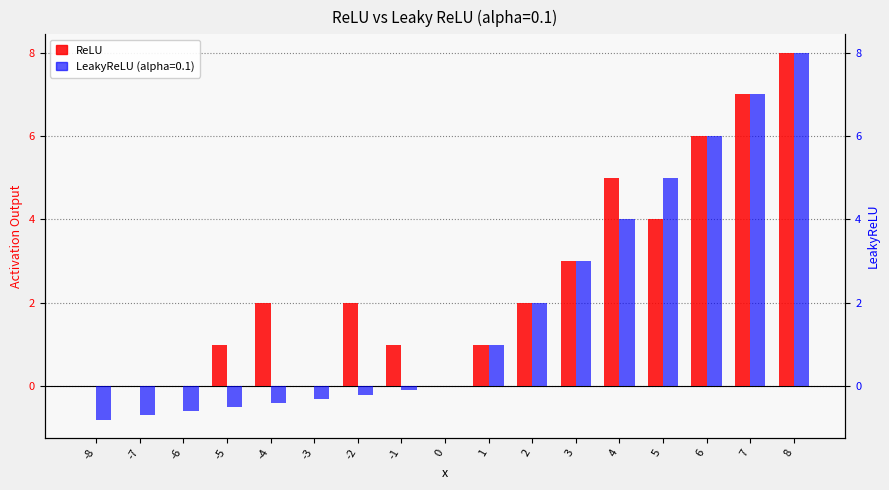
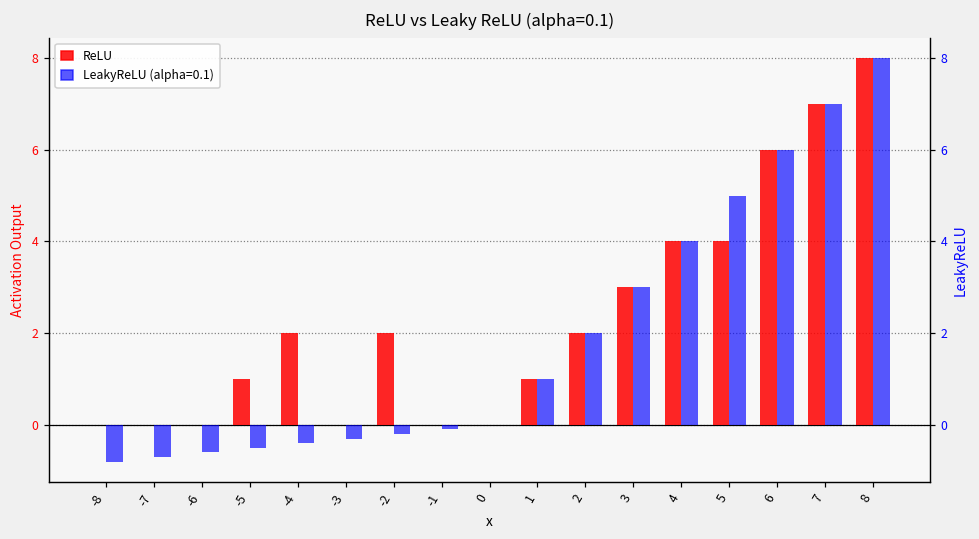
ReLU, -1: 1 -> 0
ReLU, 4: 5 -> 4
